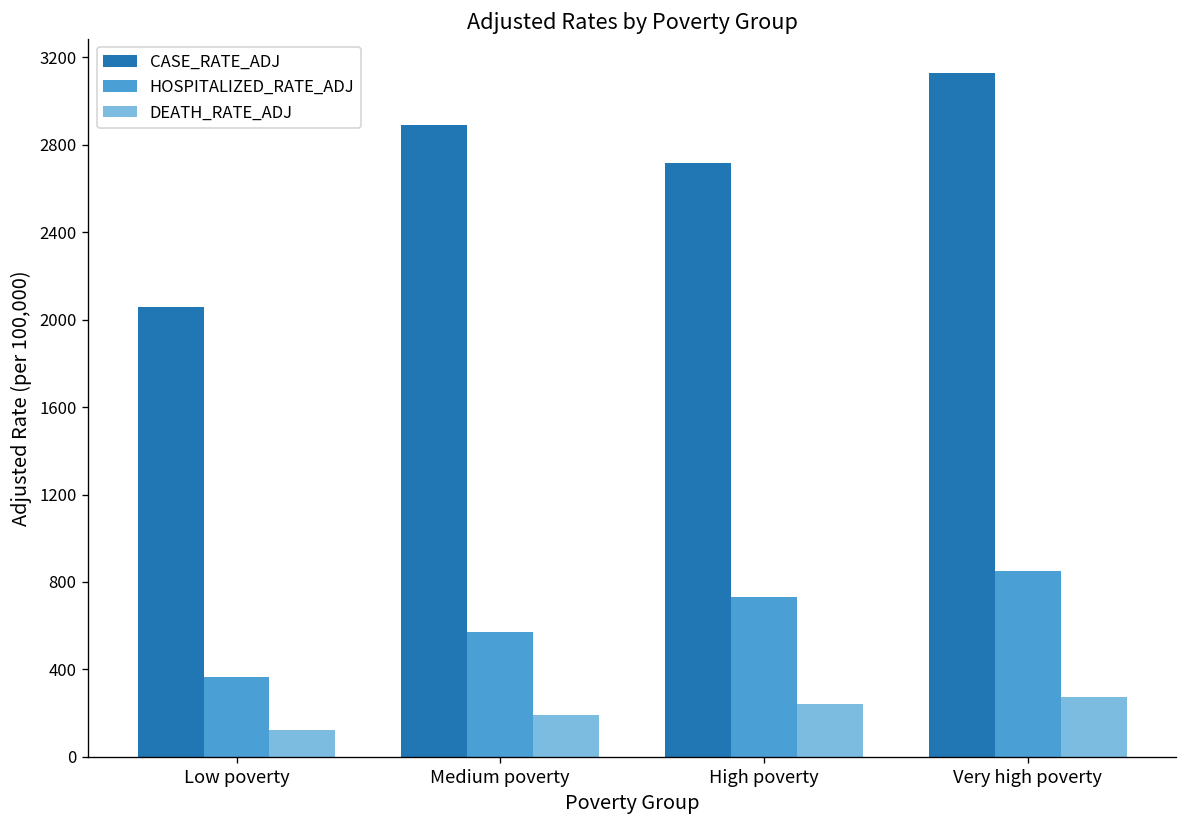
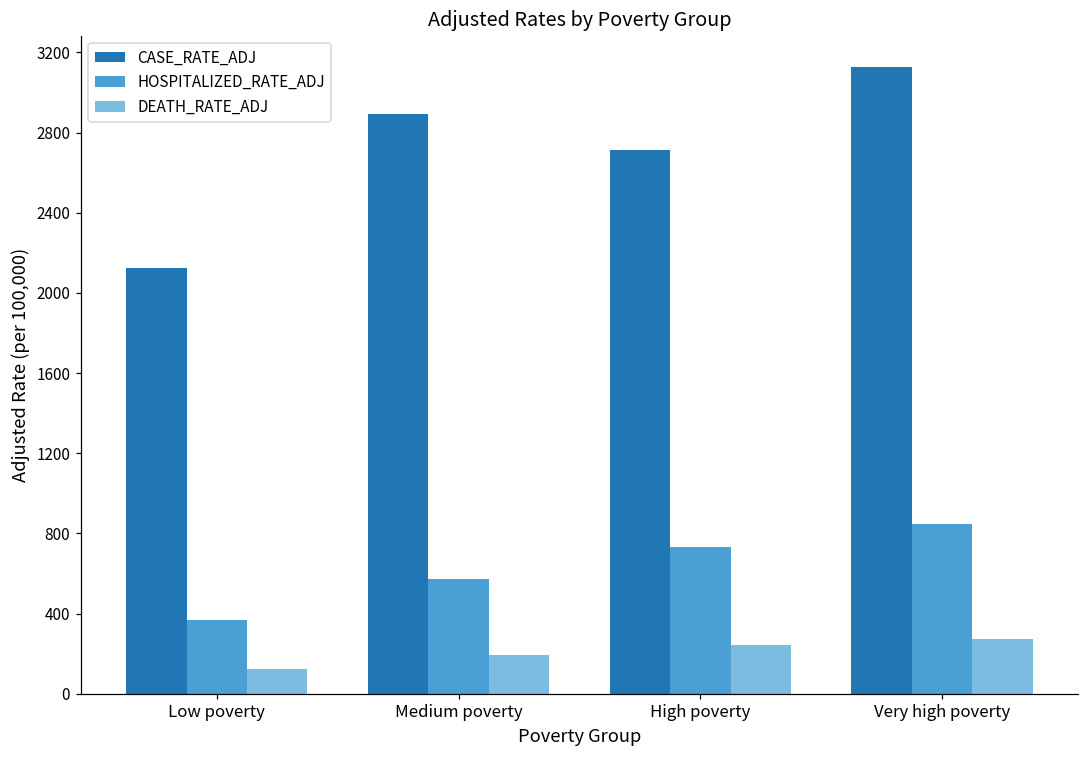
CASE_RATE_ADJ, Low poverty: 2060 -> 2120
